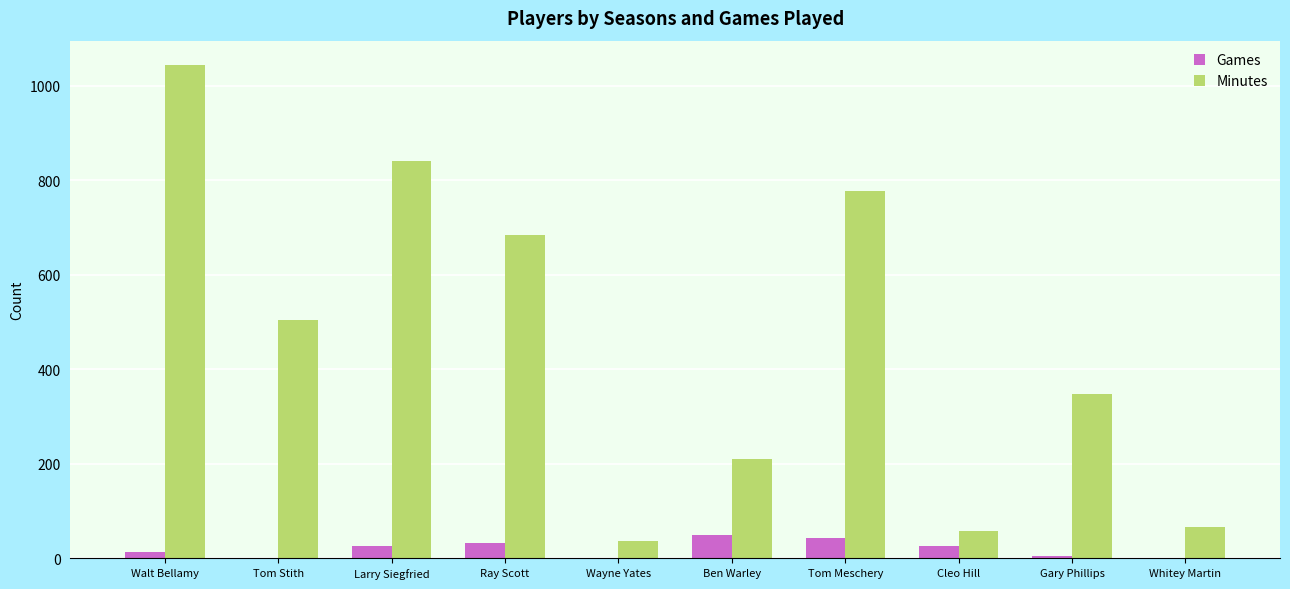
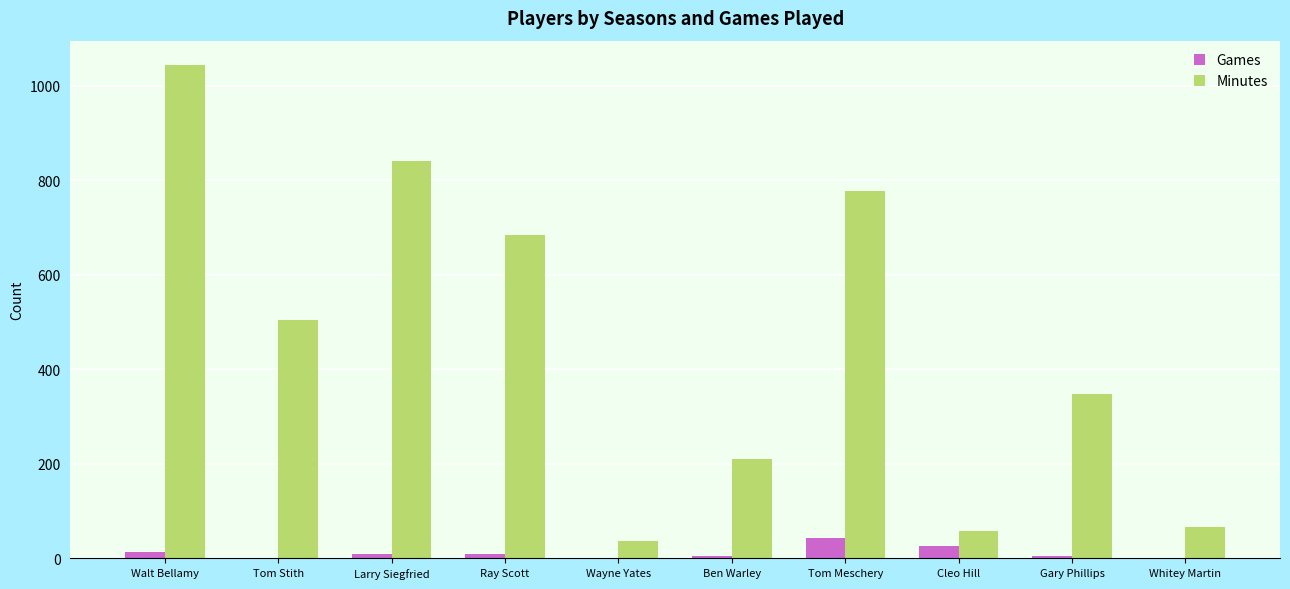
Games, Larry Siegfried: 30 -> 10
Games, Ray Scott: 30 -> 10
Games, Ben Warley: 50 -> 10
